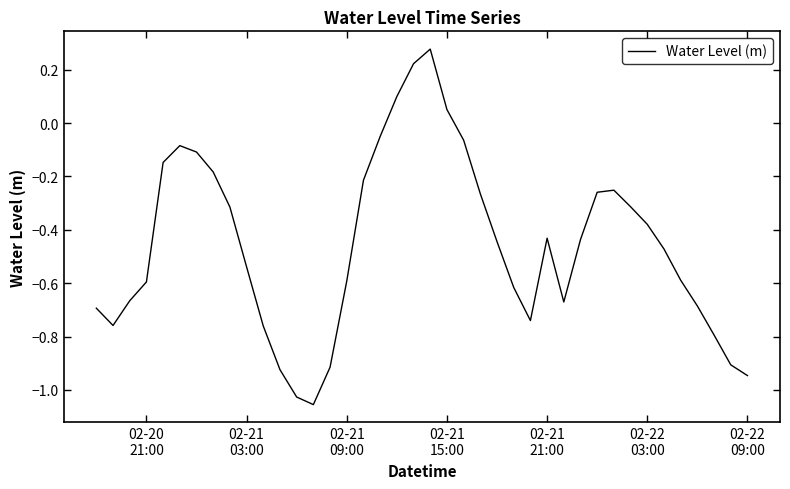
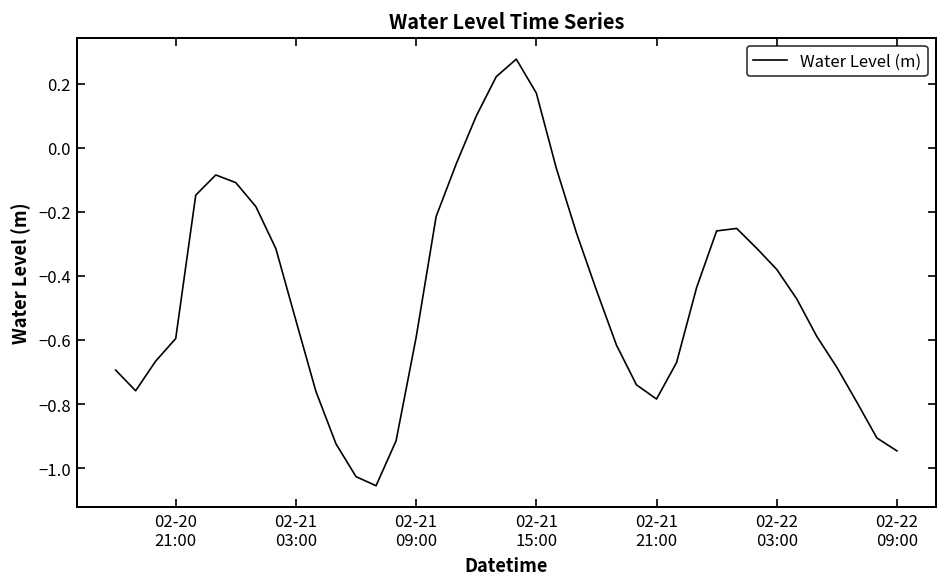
02-21 15:00: 0.05 -> 0.17
02-21 21:00: -0.43 -> -0.78
